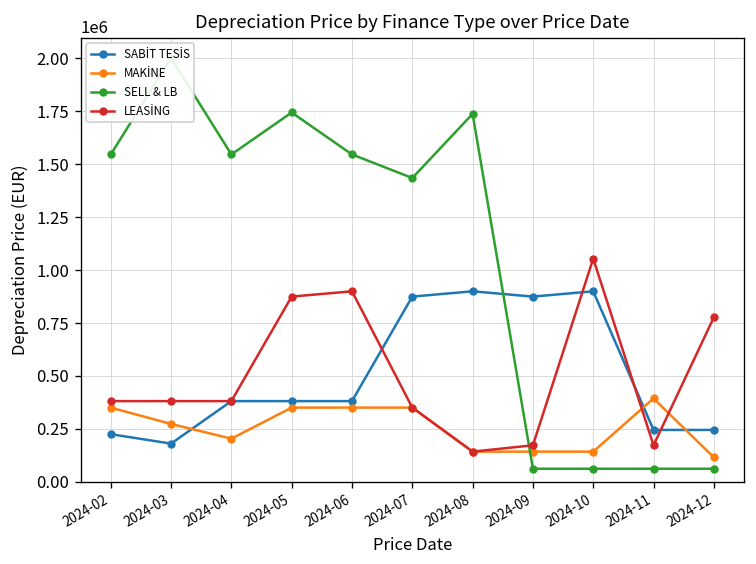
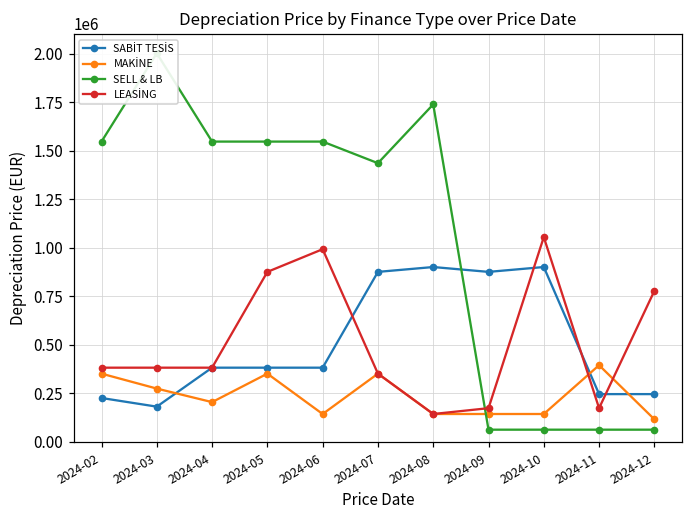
SELL & LB, 2024-05: 1740000 -> 1550000
MAKİNE, 2024-06: 350000 -> 140000
LEASİNG, 2024-06: 900000 -> 990000
